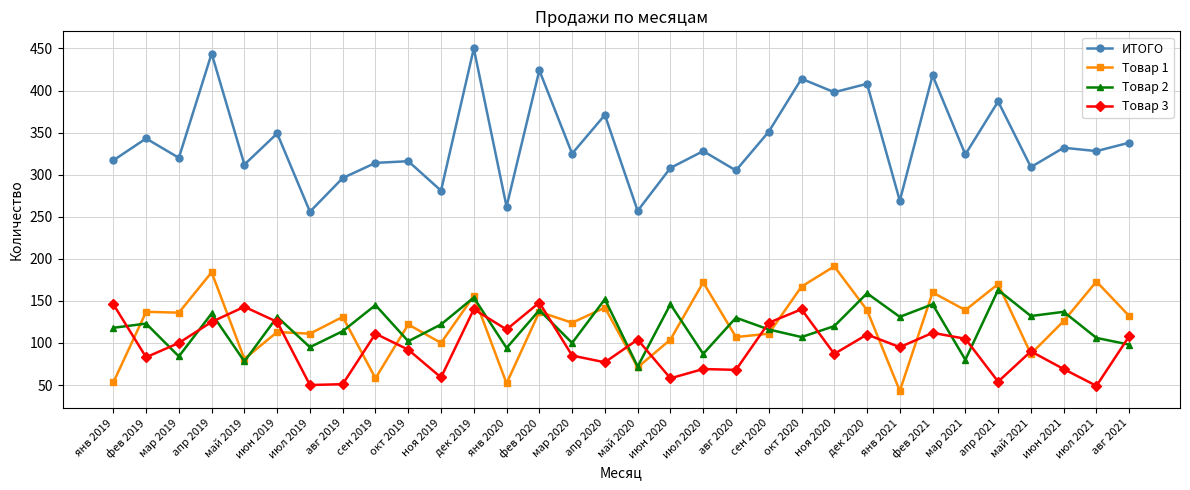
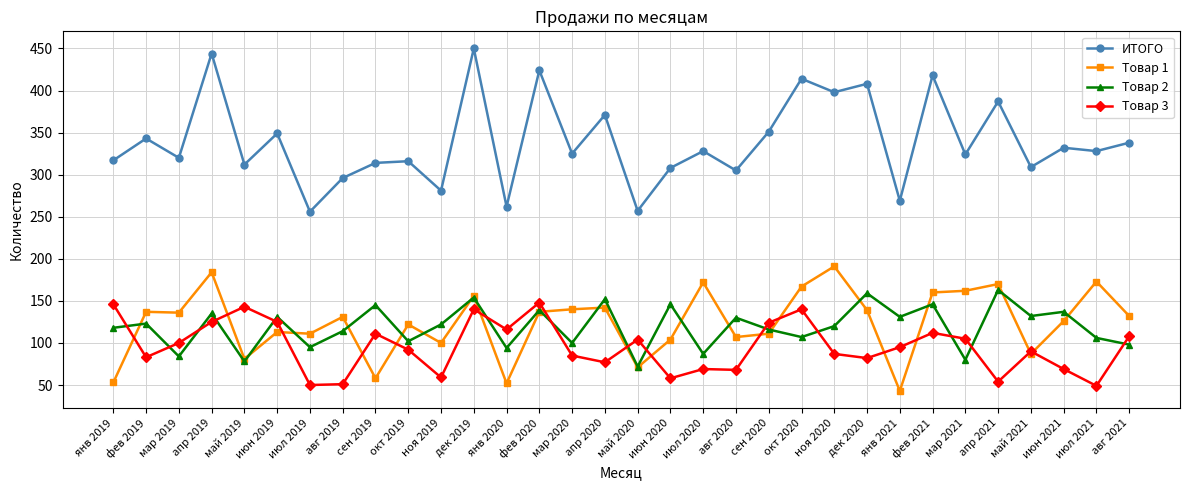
Товар 1, мар 2020: 120 -> 140
Товар 3, дек 2020: 110 -> 80
Товар 1, мар 2021: 140 -> 160
